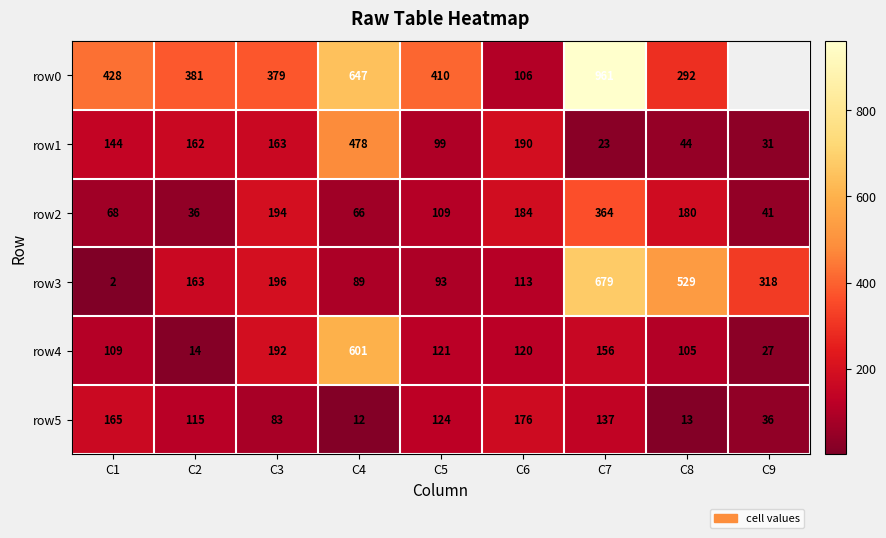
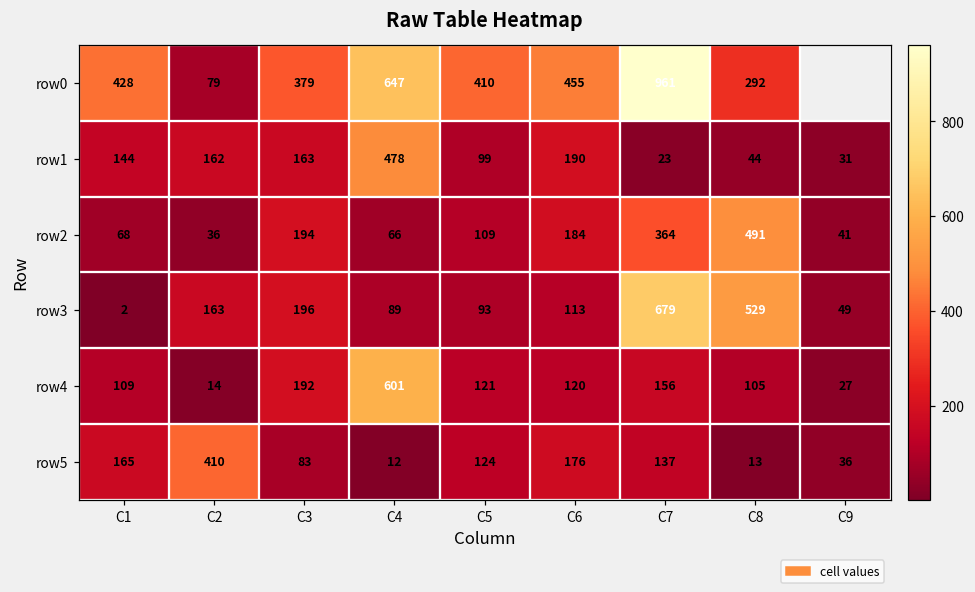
row0, C2: 381 -> 79
row0, C6: 106 -> 455
row2, C8: 180 -> 491
row3, C9: 318 -> 49
row5, C2: 115 -> 410
